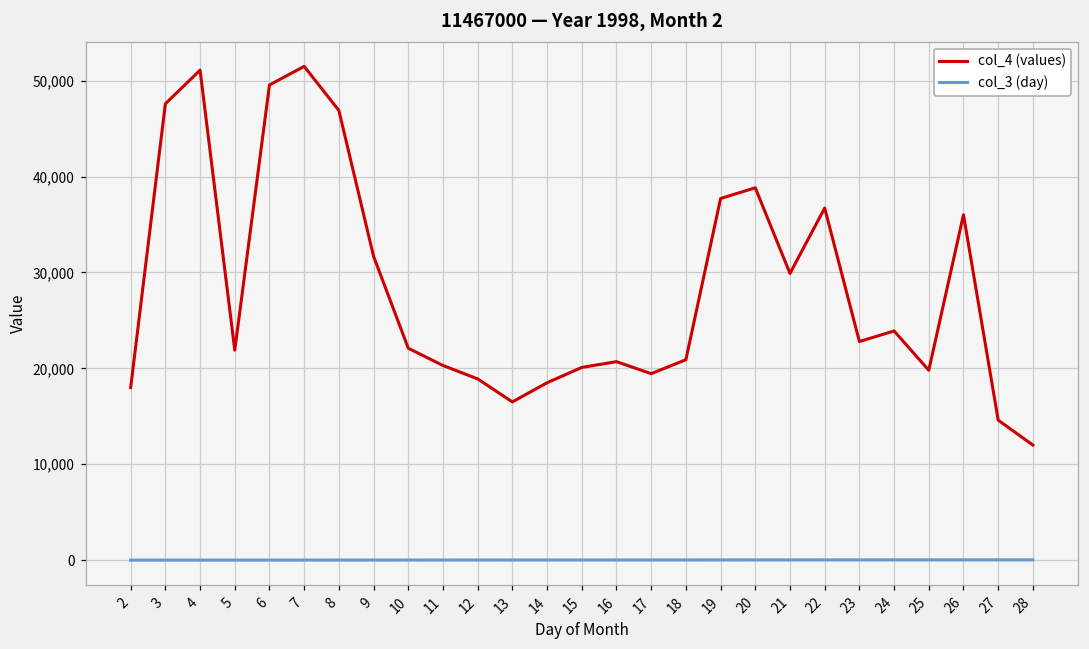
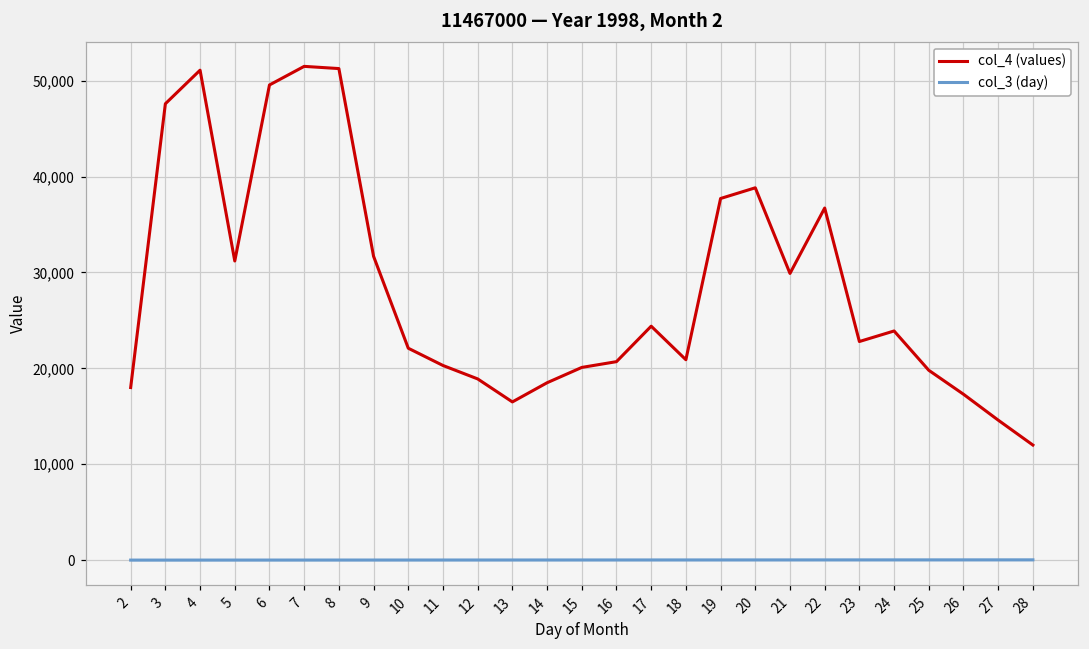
col_4 (values), 5: 22,000 -> 31,000
col_4 (values), 8: 47,000 -> 51,000
col_4 (values), 17: 19,000 -> 24,000
col_4 (values), 26: 36,000 -> 17,000
